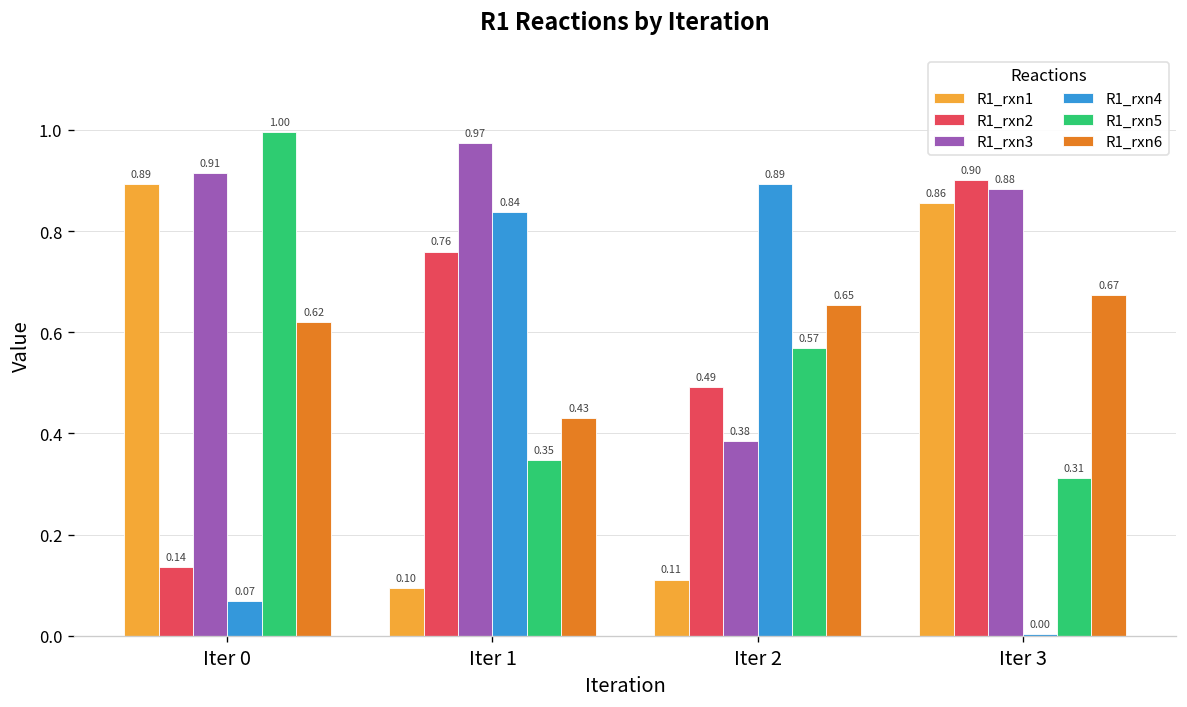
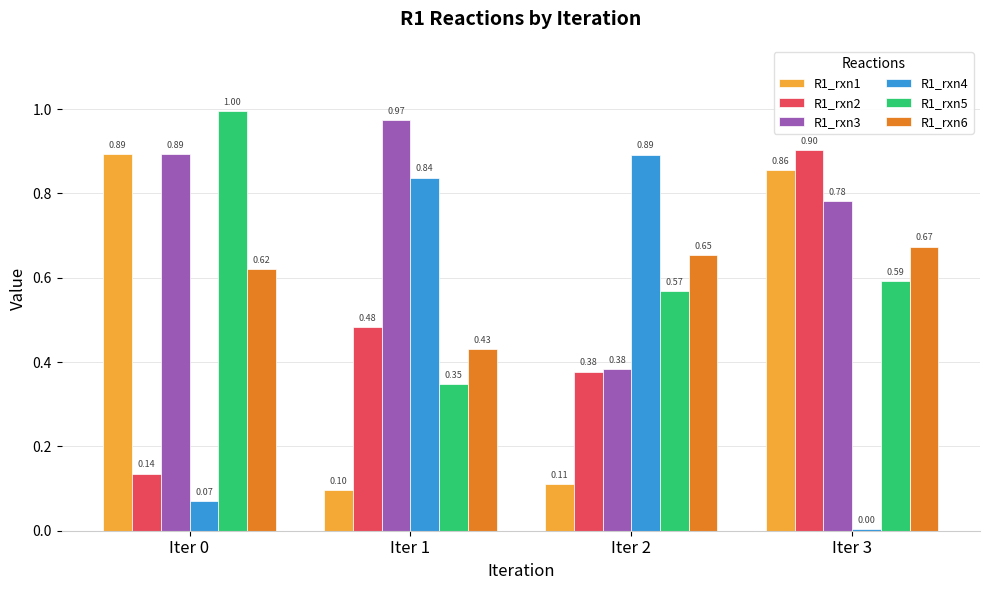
R1_rxn3, Iter 0: 0.91 -> 0.89
R1_rxn2, Iter 1: 0.76 -> 0.48
R1_rxn2, Iter 2: 0.49 -> 0.38
R1_rxn3, Iter 3: 0.88 -> 0.78
R1_rxn5, Iter 3: 0.31 -> 0.59
